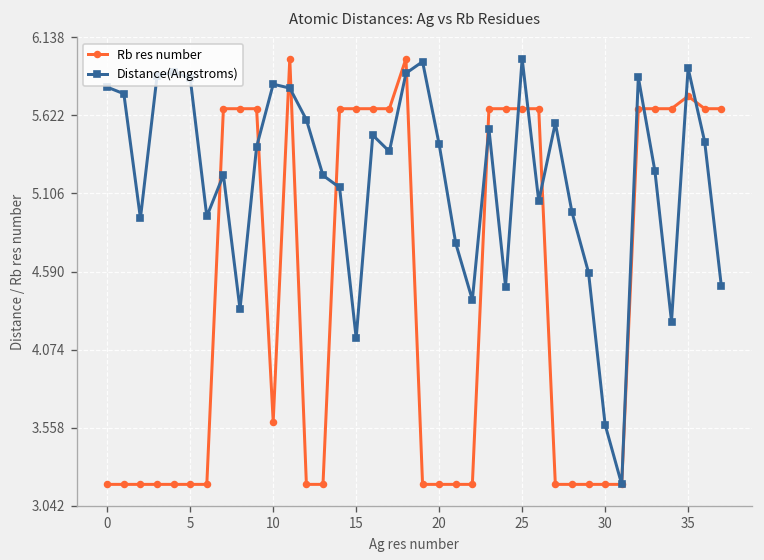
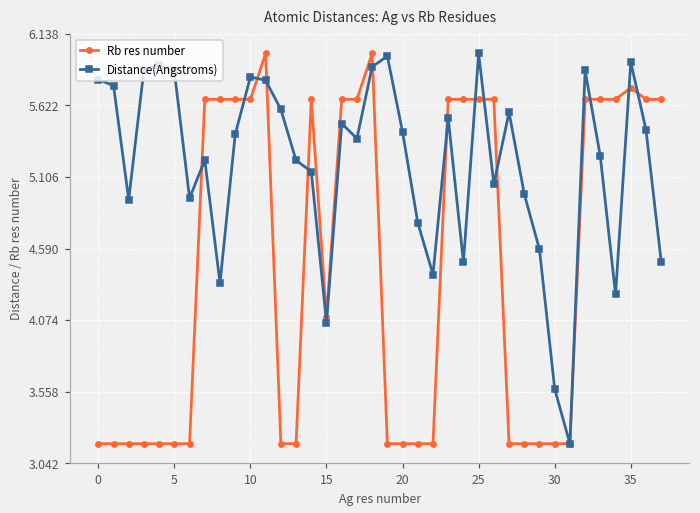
Rb res number, 10: 3.60 -> 5.67
Rb res number, 15: 5.67 -> 4.09
Distance(Angstroms), 15: 4.15 -> 4.06
